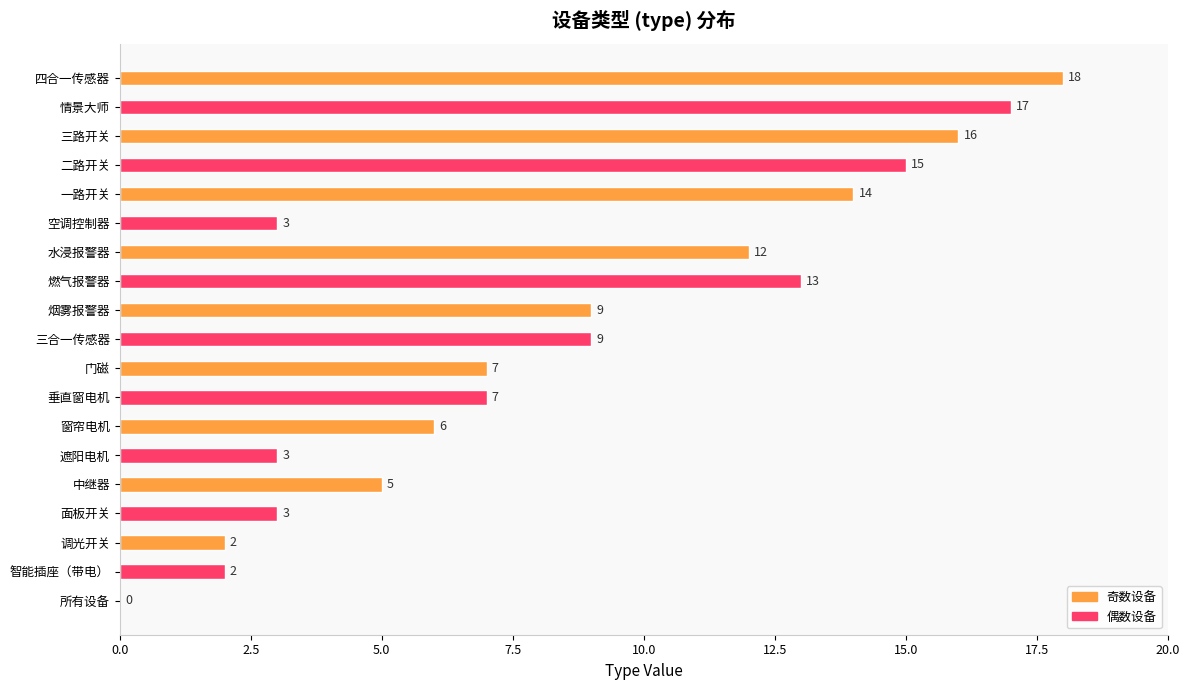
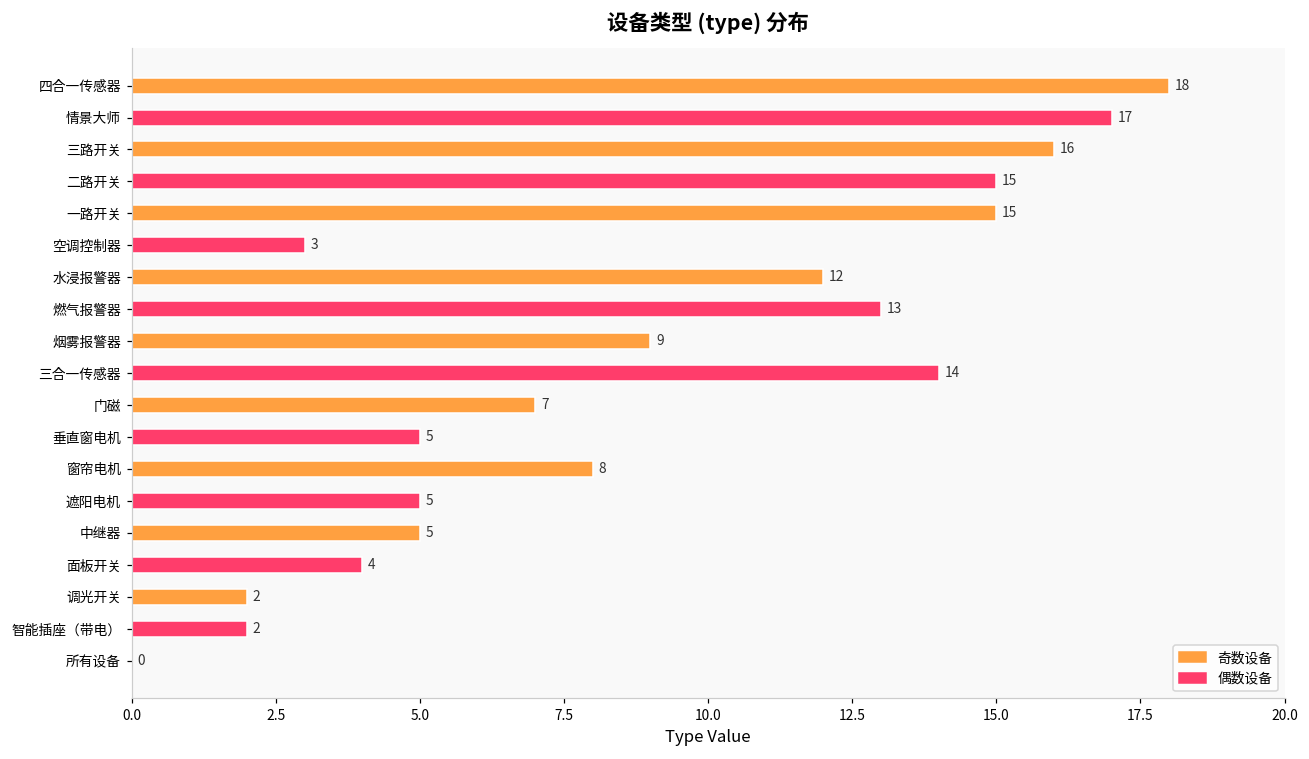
一路开关: 14 -> 15
三合一传感器: 9 -> 14
垂直窗电机: 7 -> 5
窗帘电机: 6 -> 8
遮阳电机: 3 -> 5
面板开关: 3 -> 4
